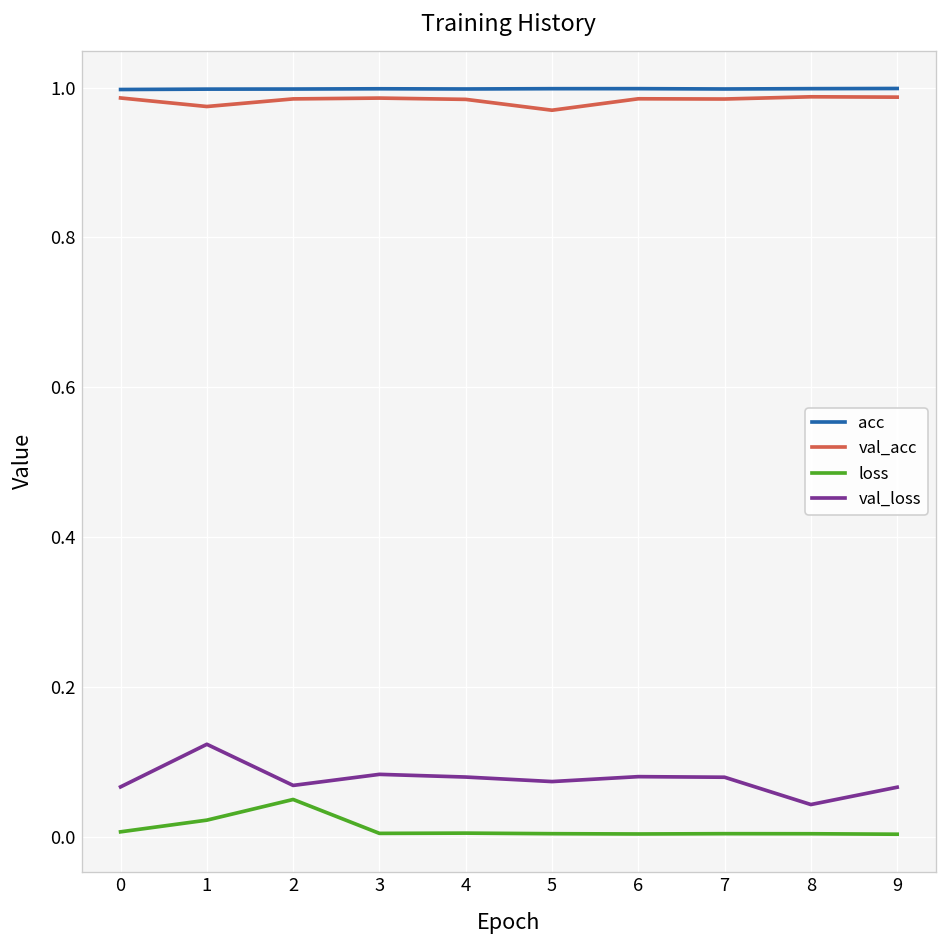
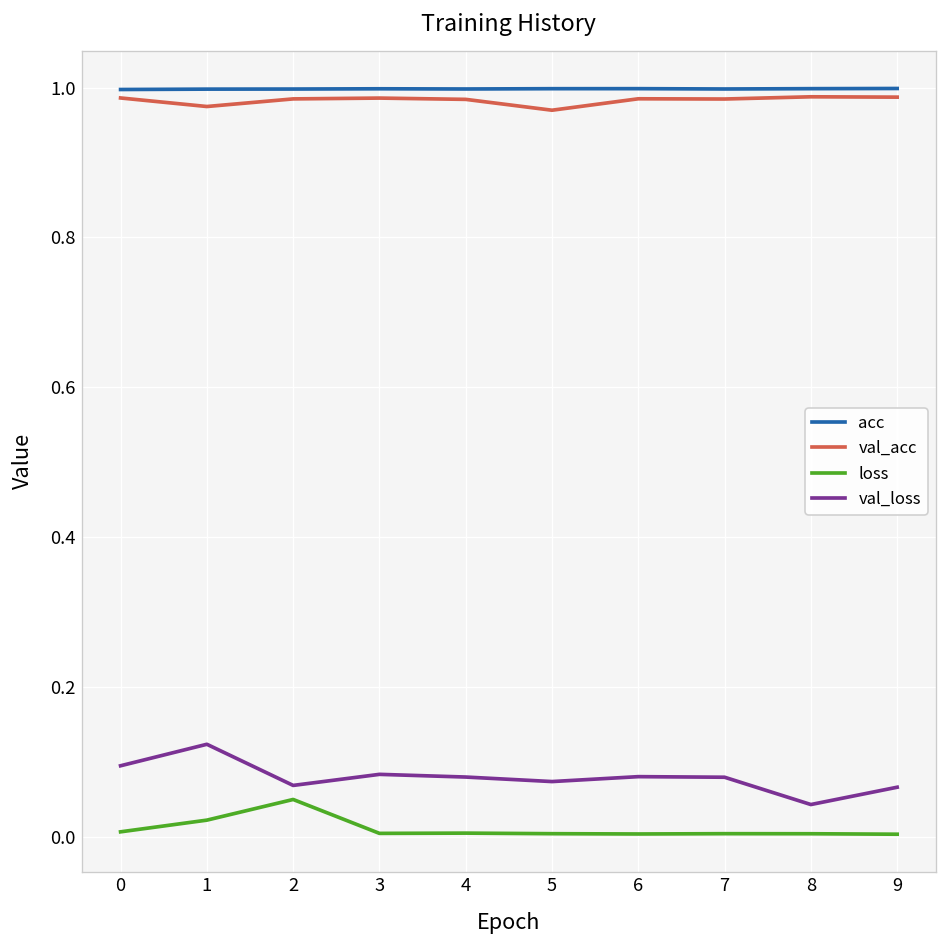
val_loss, 0: 0.07 -> 0.09
